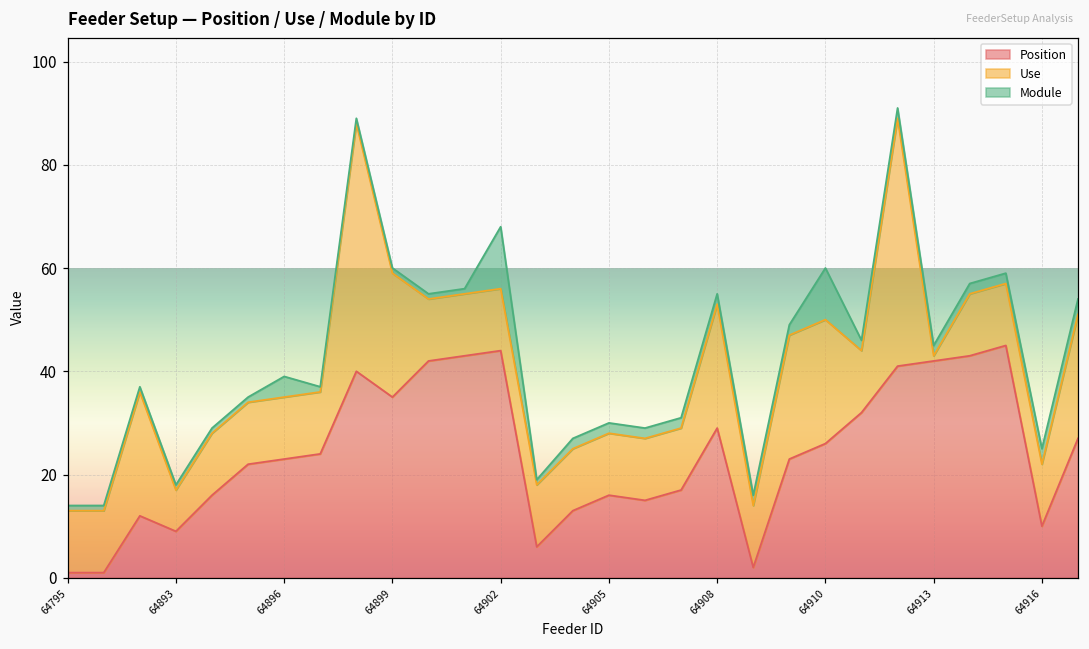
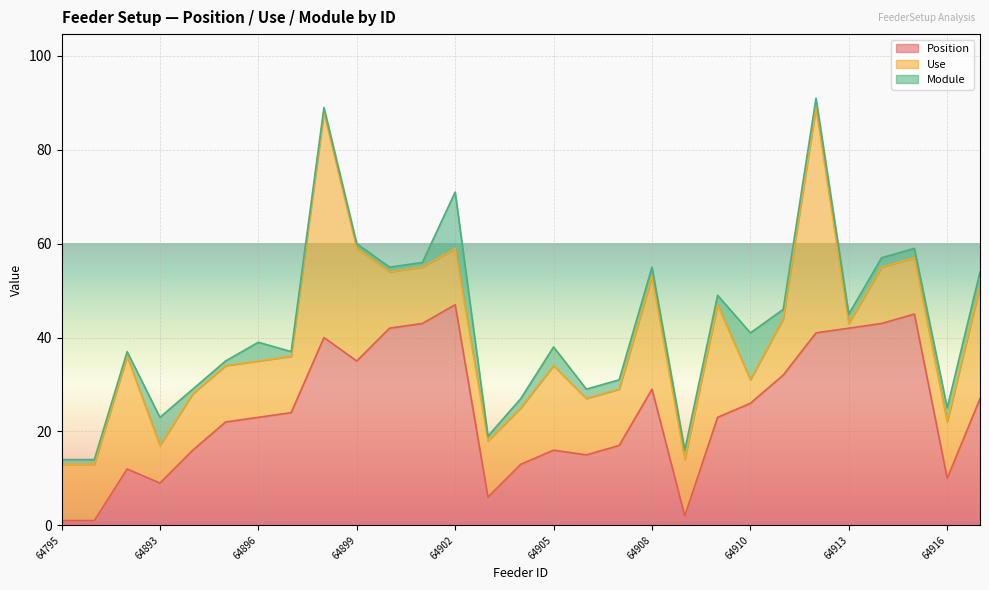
Module, 64893: 1 -> 6
Position, 64902: 44 -> 47
Use, 64905: 12 -> 18
Module, 64905: 2 -> 4
Use, 64910: 24 -> 5
